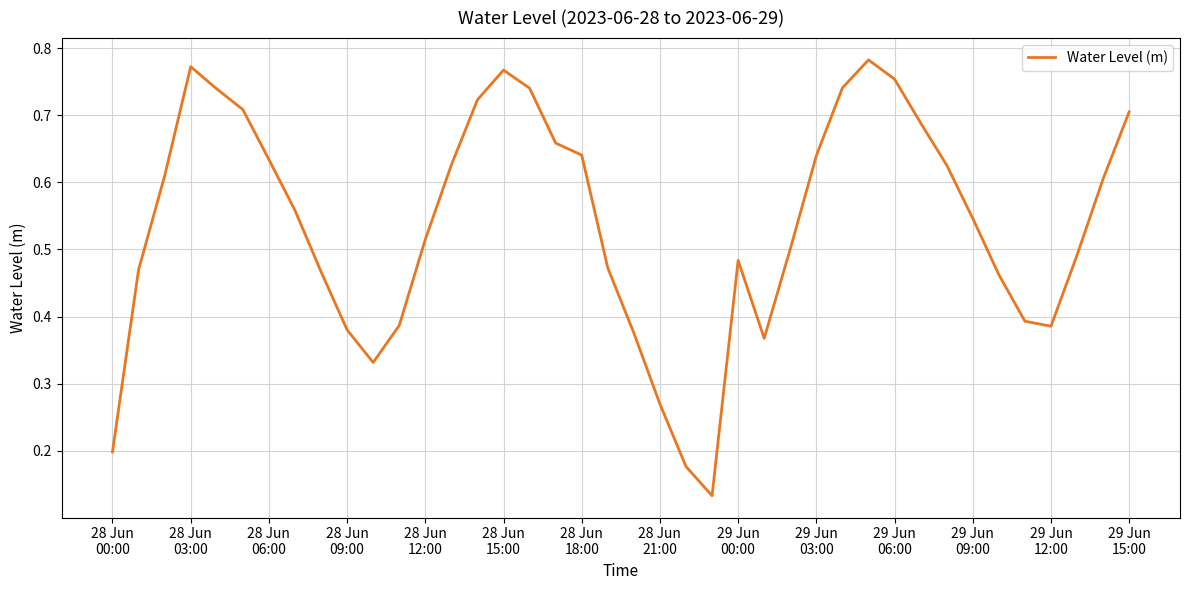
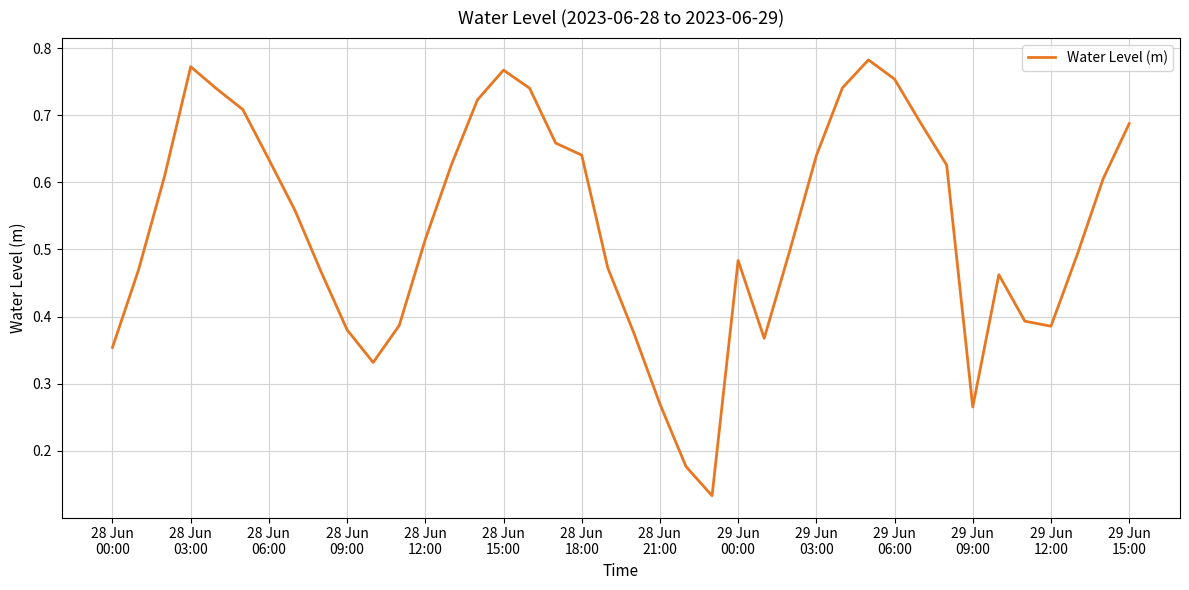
28 Jun 00:00: 0.20 -> 0.35
29 Jun 09:00: 0.55 -> 0.27
29 Jun 15:00: 0.71 -> 0.69
